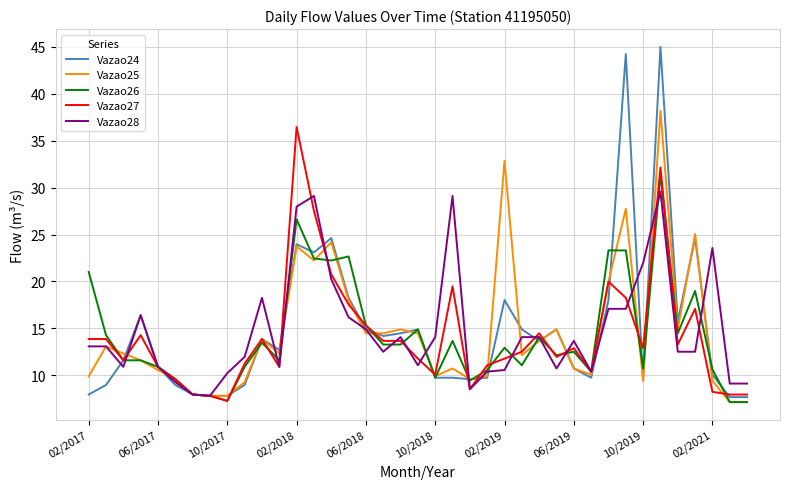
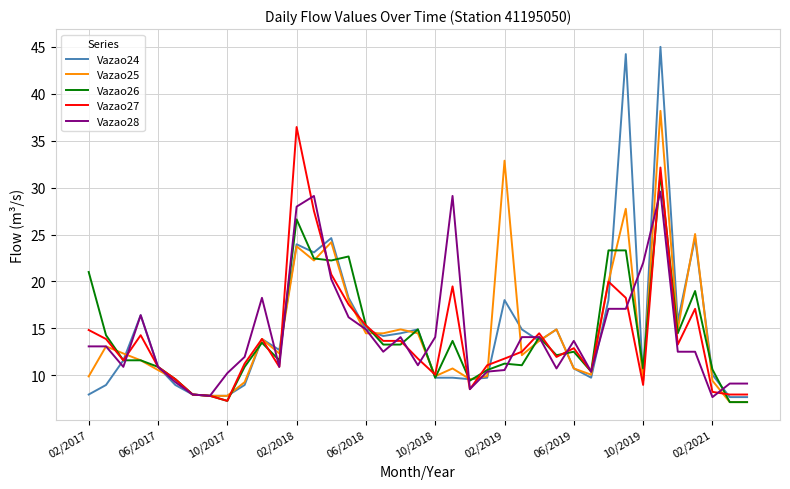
Vazao27, 02/2017: 14 -> 15
Vazao26, 02/2019: 13 -> 11
Vazao27, 10/2019: 13 -> 9
Vazao28, 02/2021: 24 -> 8
